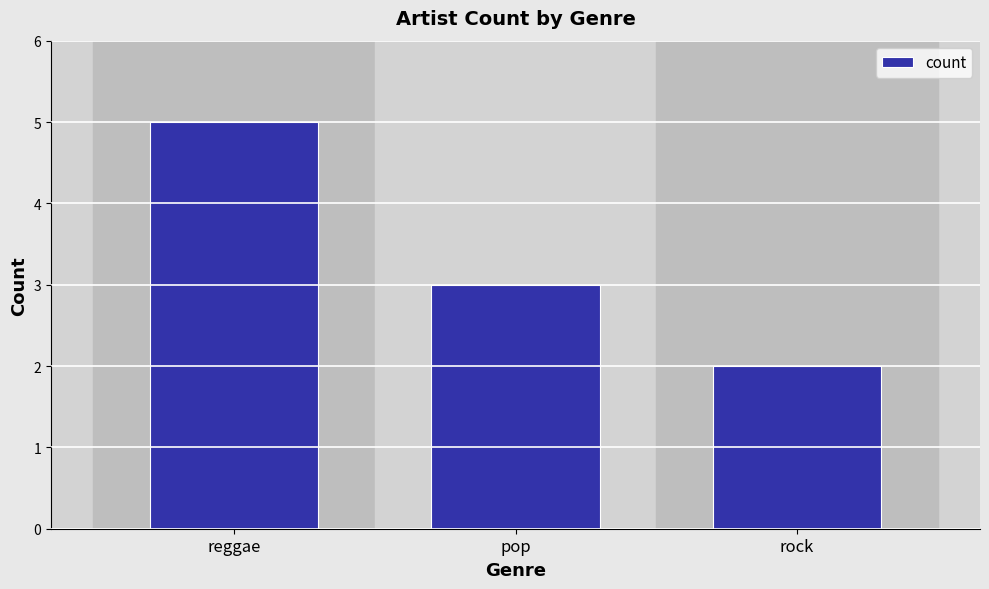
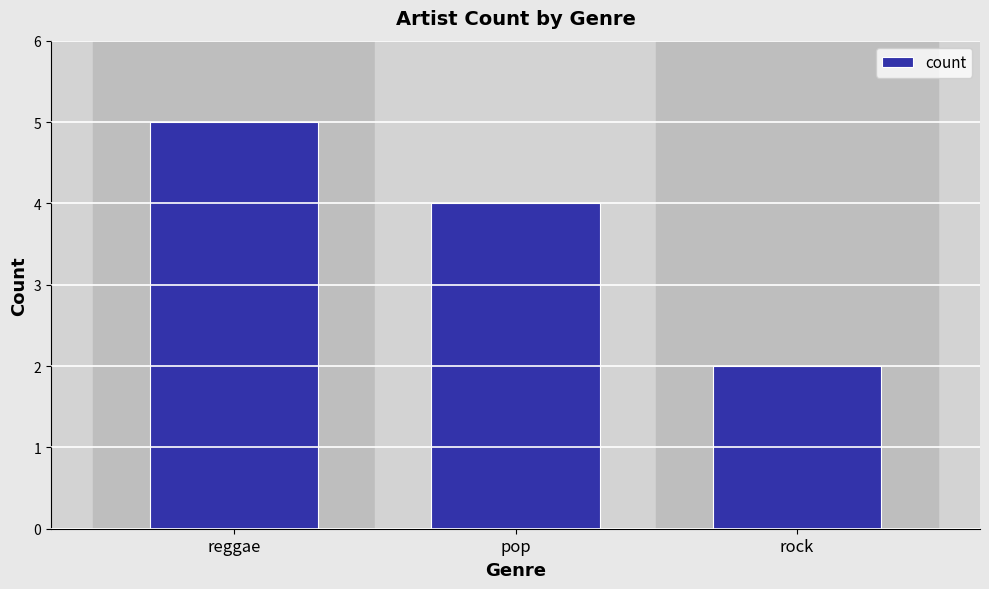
pop: 3 -> 4
